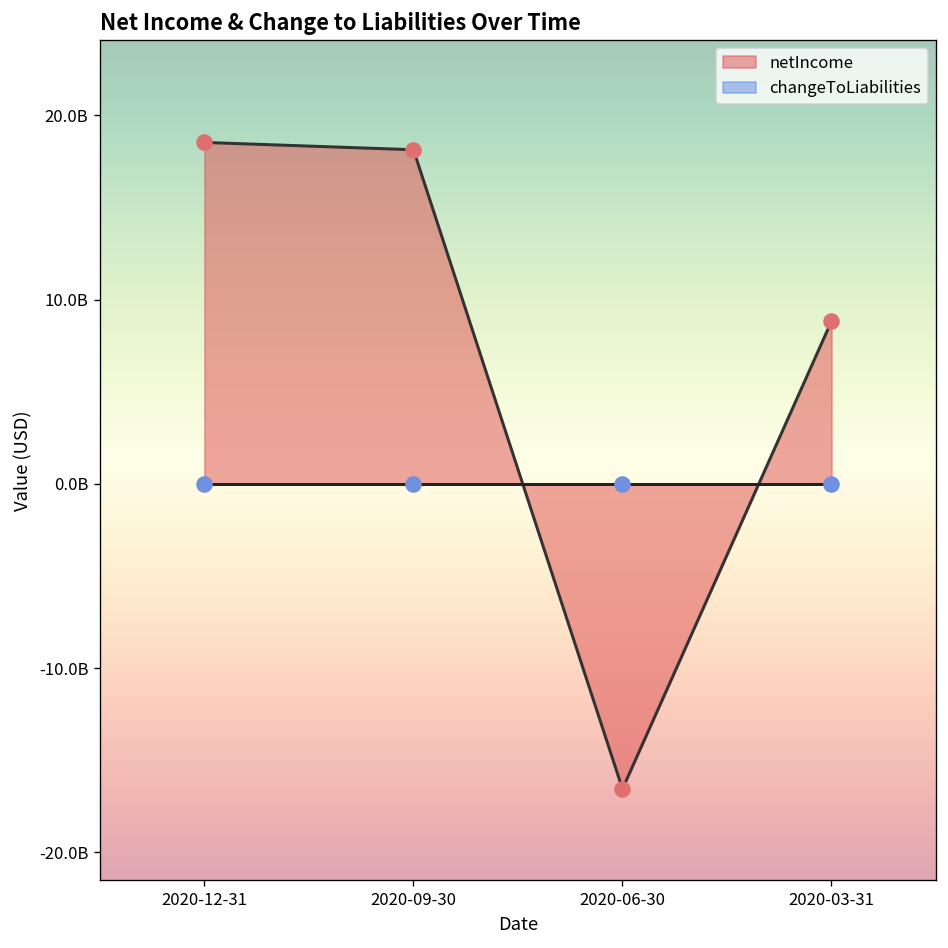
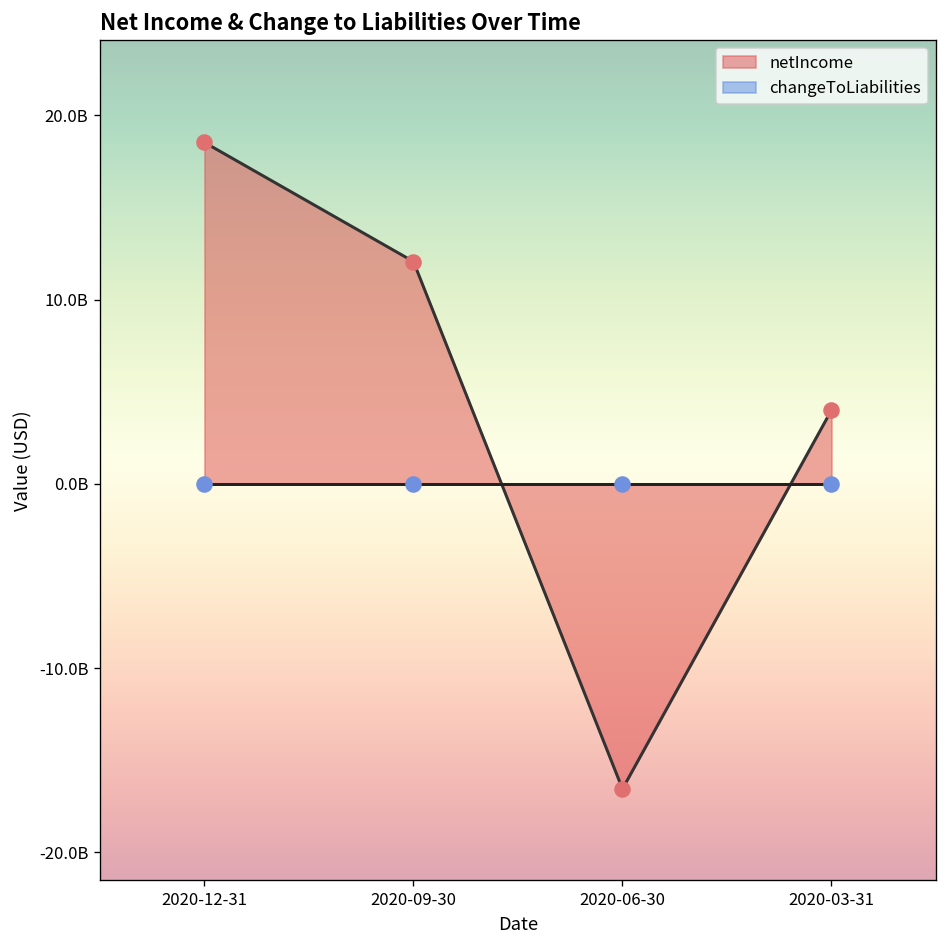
netIncome, 2020-09-30: 18100000000 -> 12100000000
netIncome, 2020-03-31: 8800000000 -> 4000000000
